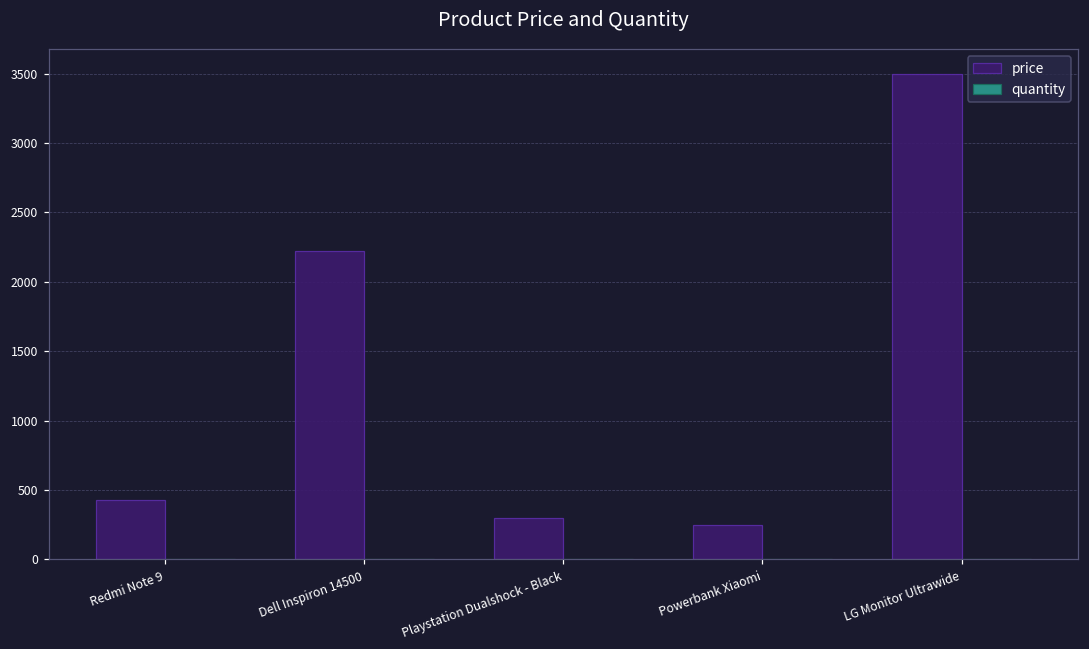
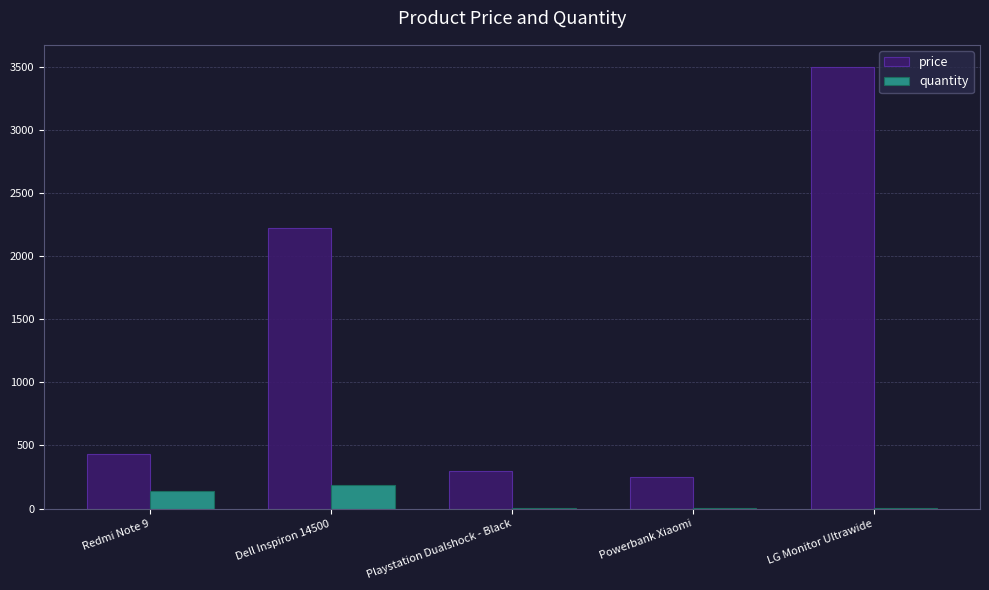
quantity, Redmi Note 9: 0 -> 140
quantity, Dell Inspiron 14500: 0 -> 180
